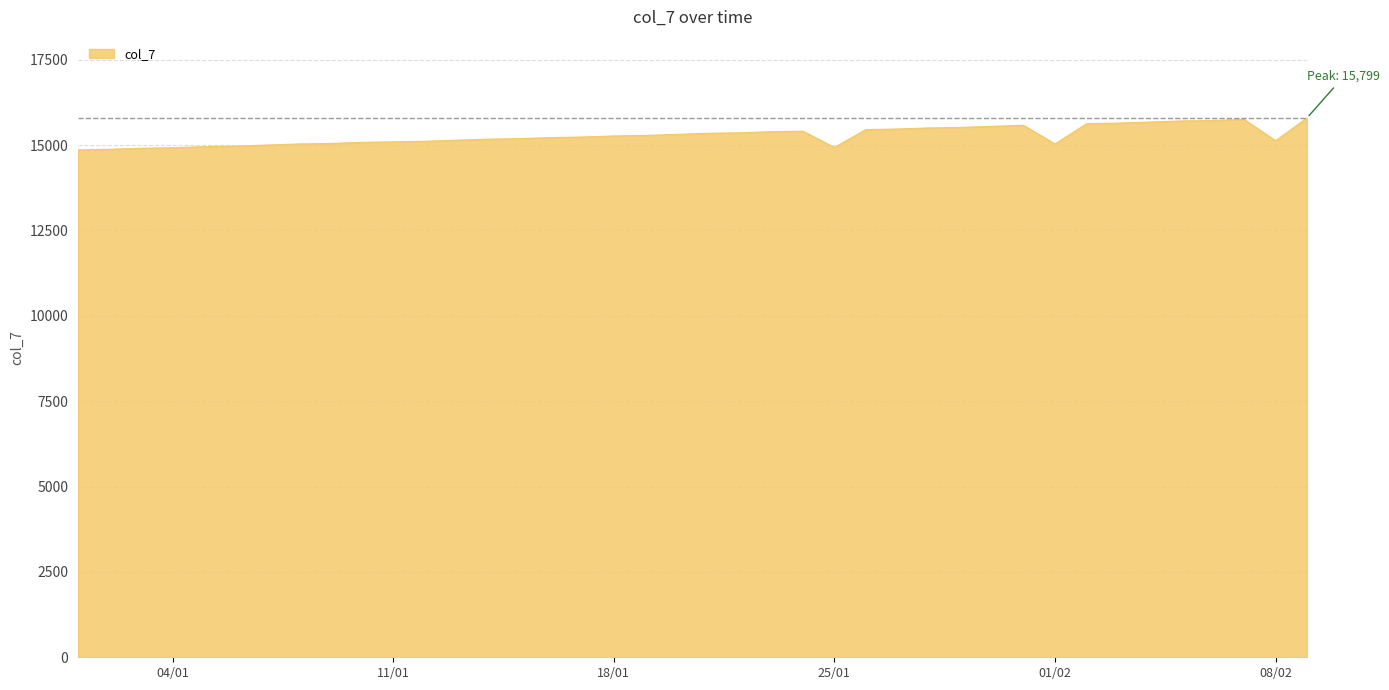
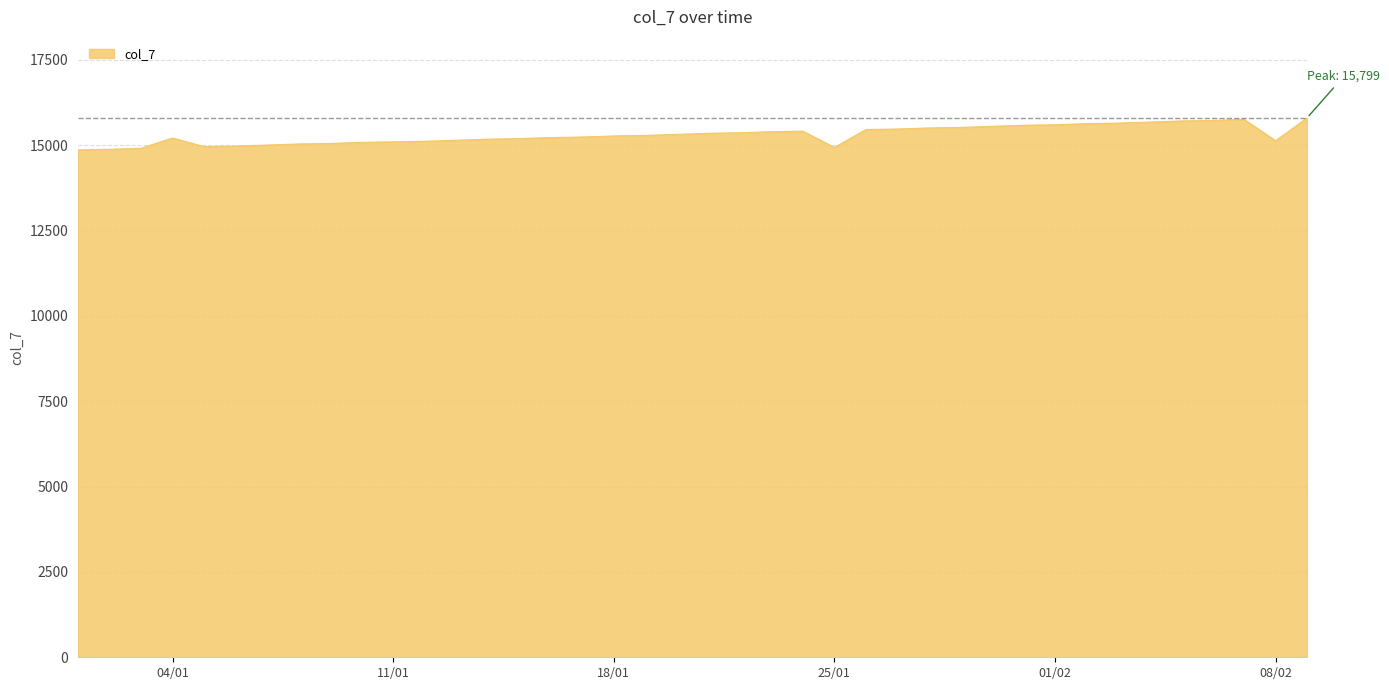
04/01: 14900 -> 15200
01/02: 15000 -> 15600
